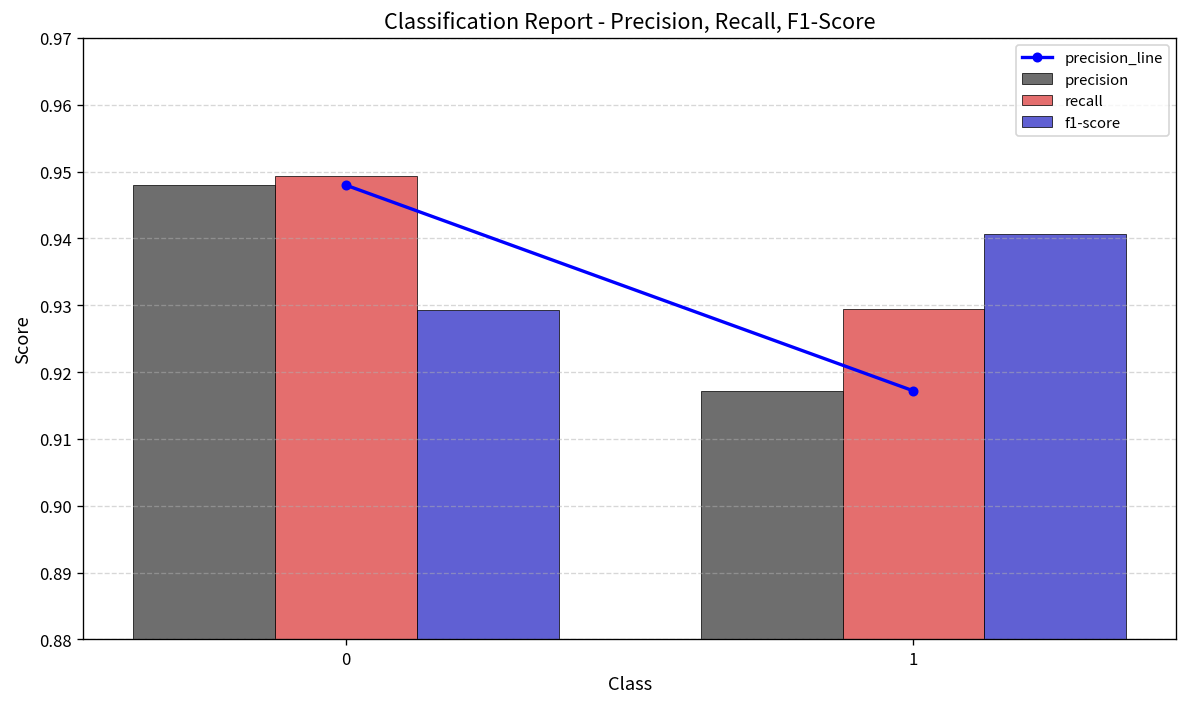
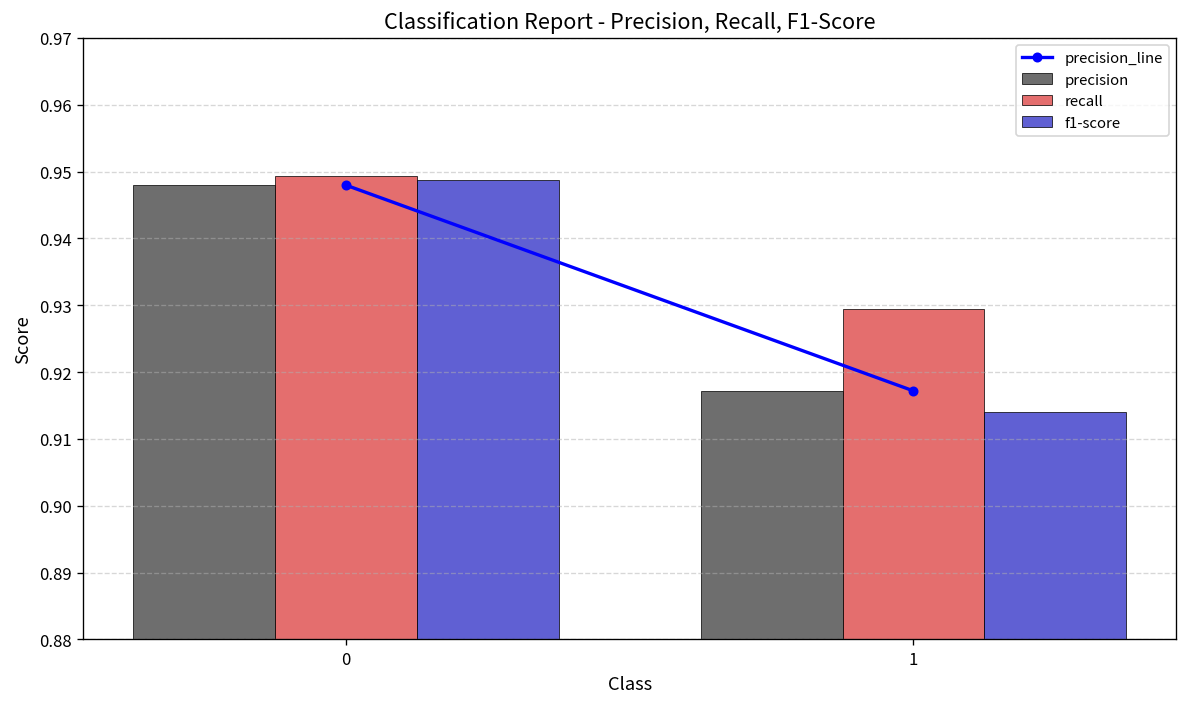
f1-score, 0: 0.929 -> 0.949
f1-score, 1: 0.941 -> 0.914
